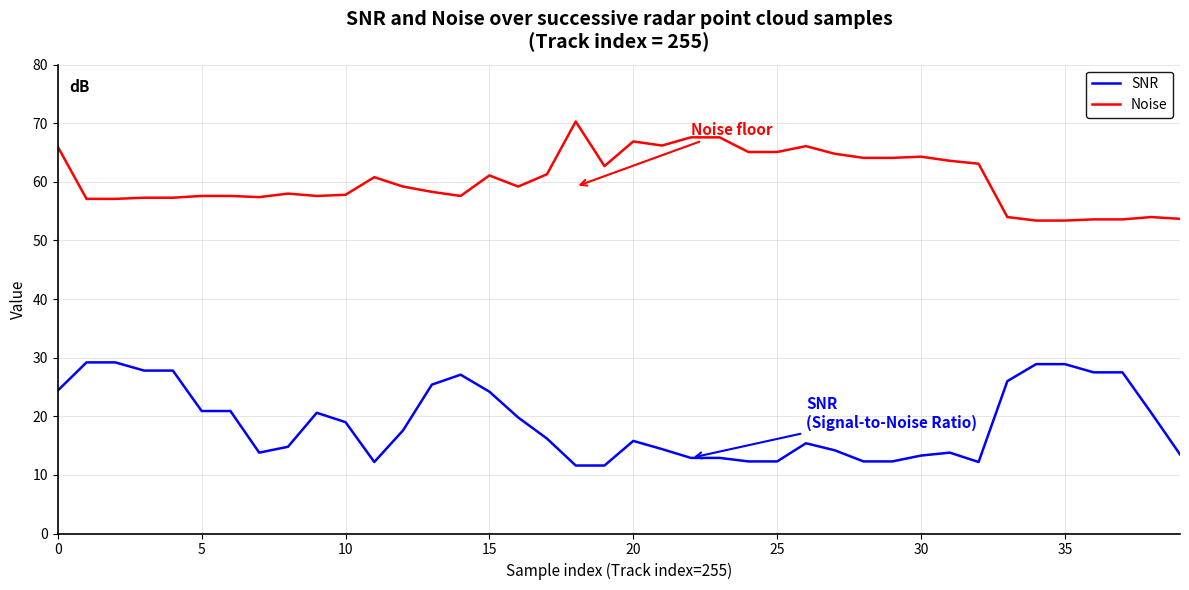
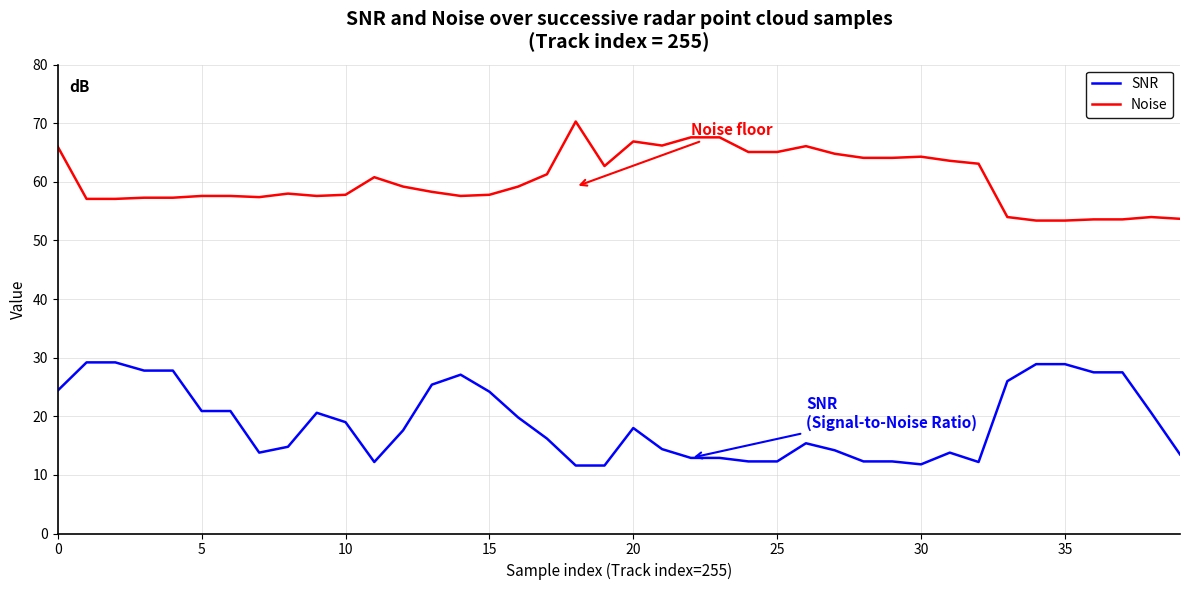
Noise, 15: 61 -> 58
SNR, 20: 16 -> 18
SNR, 30: 13 -> 12
